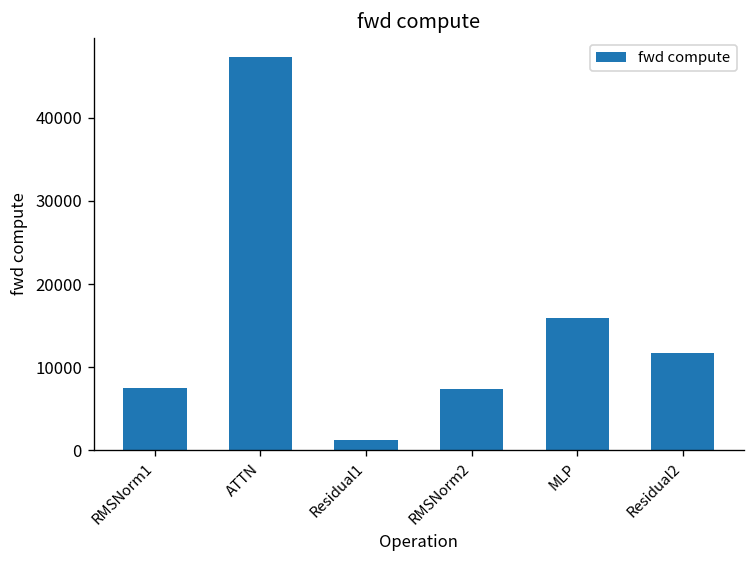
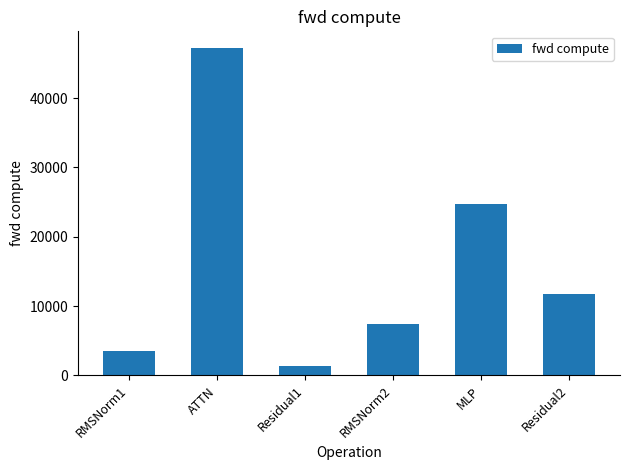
RMSNorm1: 8000 -> 4000
MLP: 16000 -> 25000
